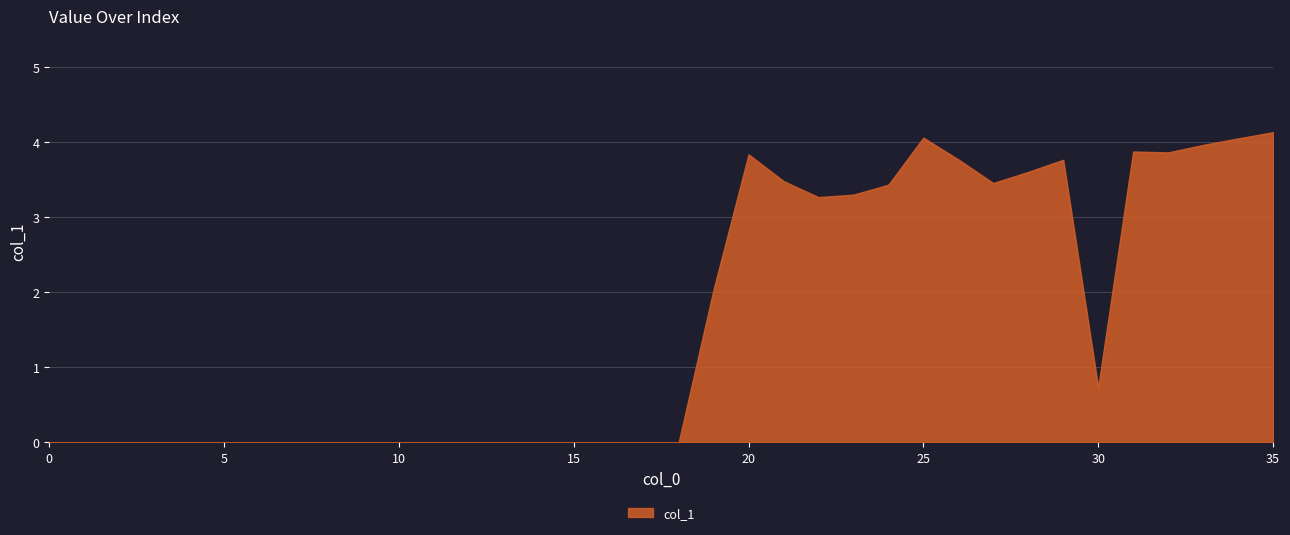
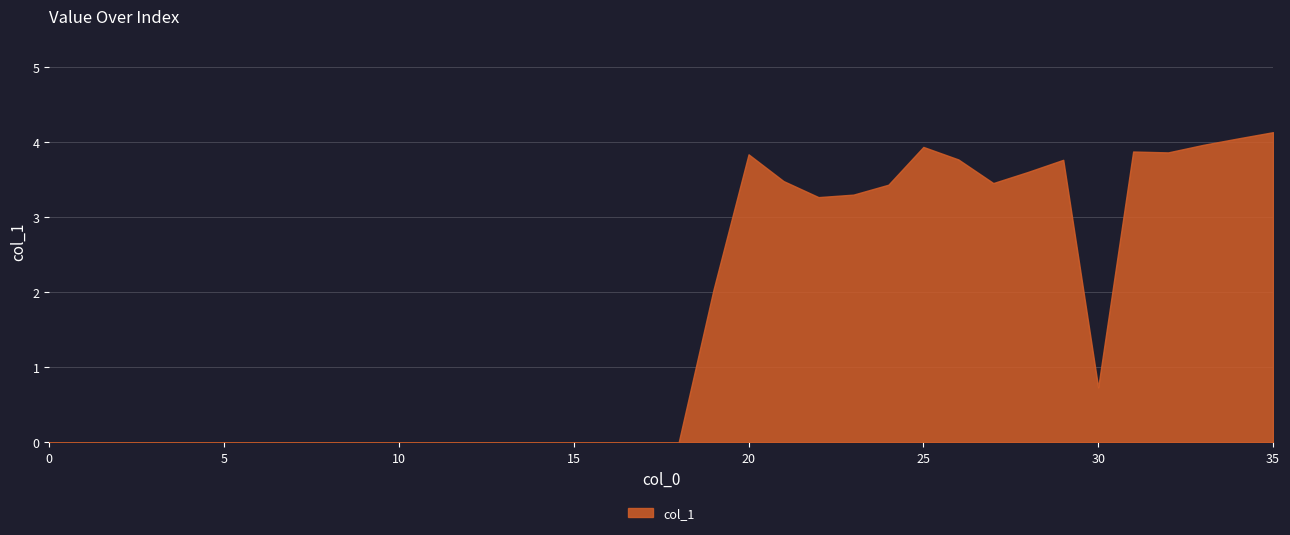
25: 4.1 -> 3.9
